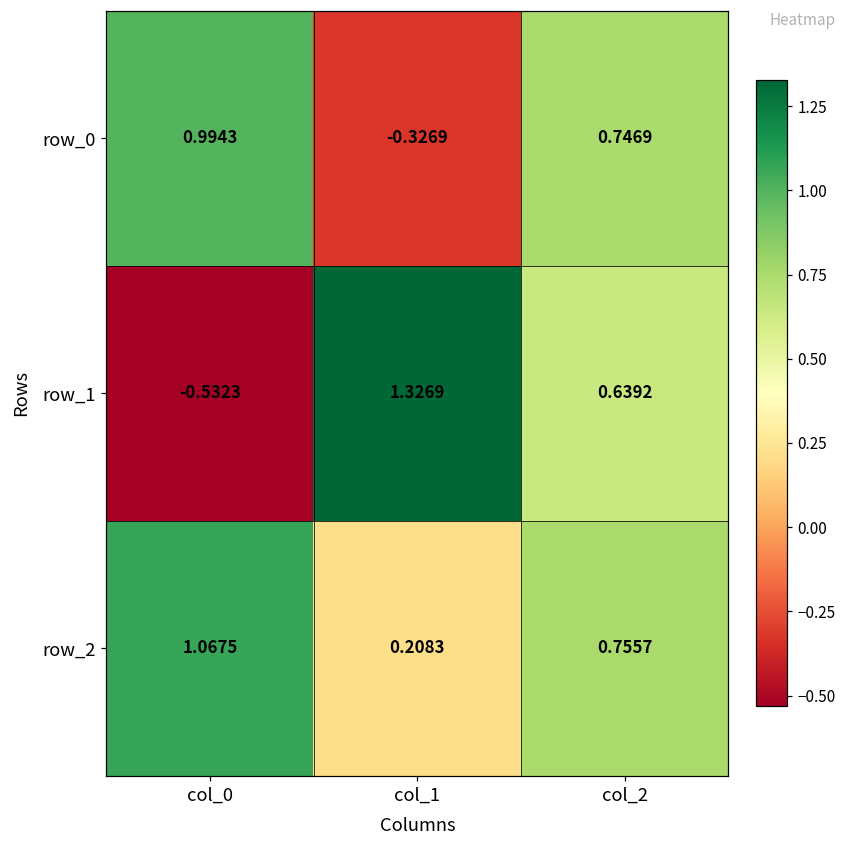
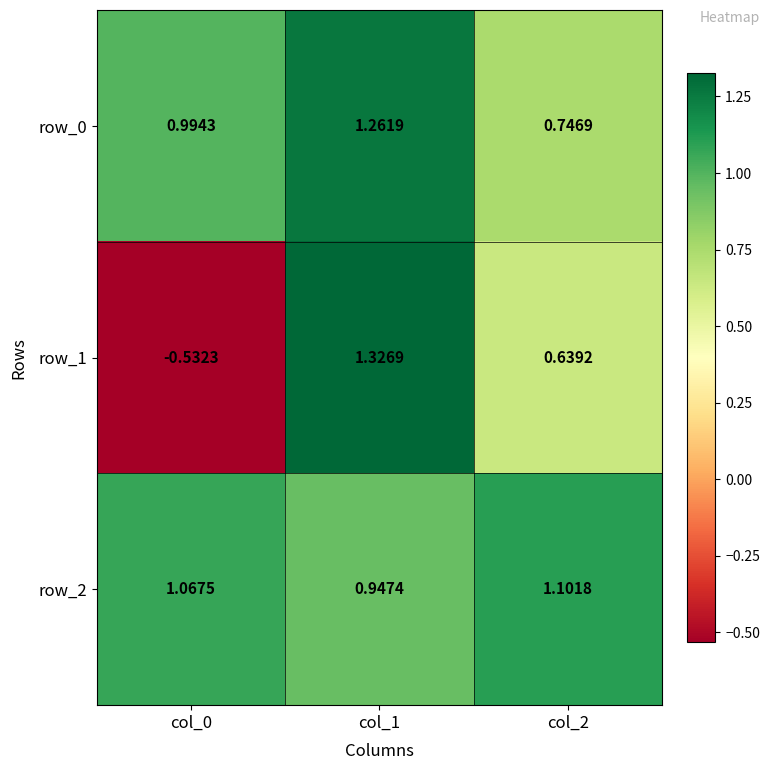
row_0, col_1: -0.3269 -> 1.2619
row_2, col_1: 0.2083 -> 0.9474
row_2, col_2: 0.7557 -> 1.1018
